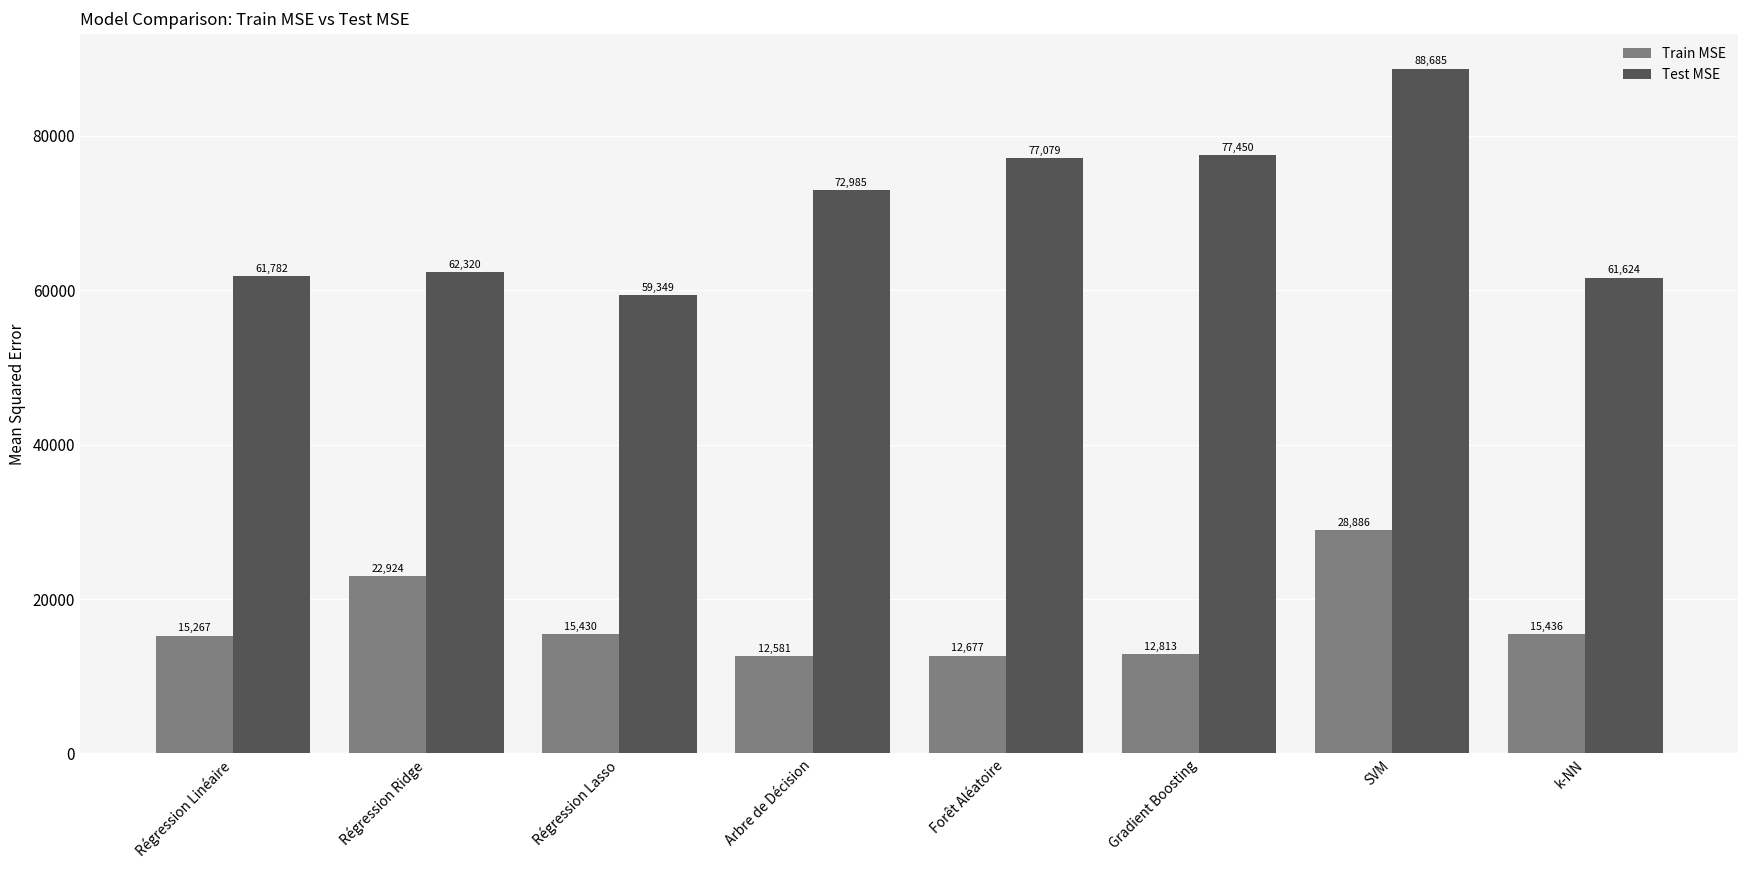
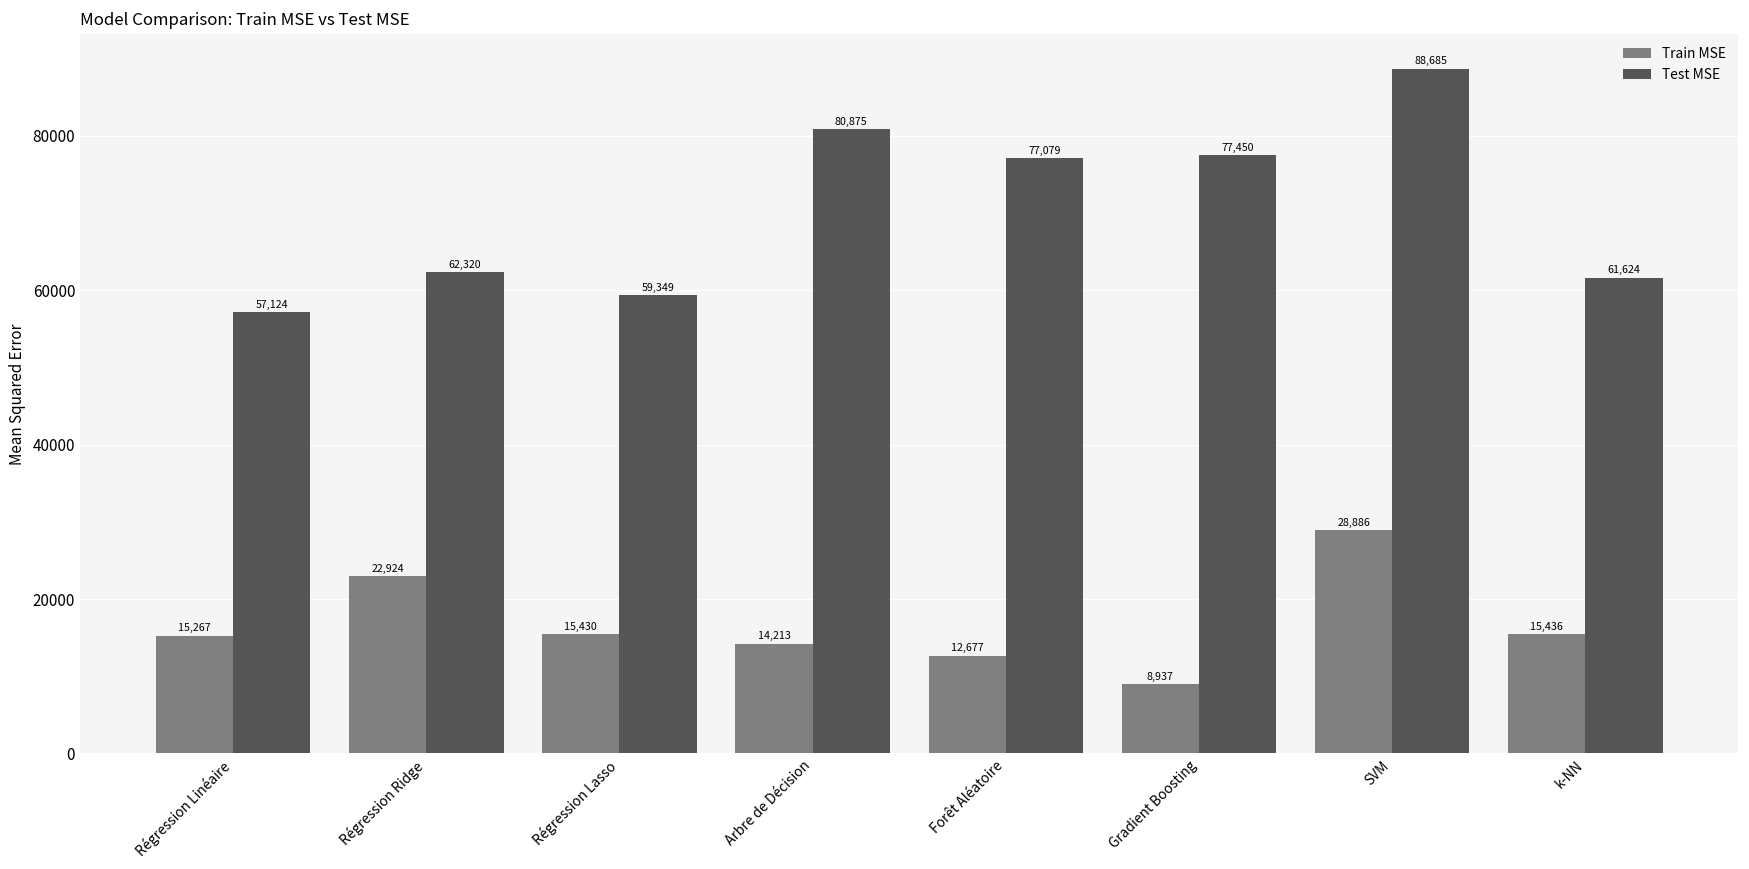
Test MSE, Régression Linéaire: 61,782 -> 57,124
Train MSE, Arbre de Décision: 12,581 -> 14,213
Test MSE, Arbre de Décision: 72,985 -> 80,875
Train MSE, Gradient Boosting: 12,813 -> 8,937
